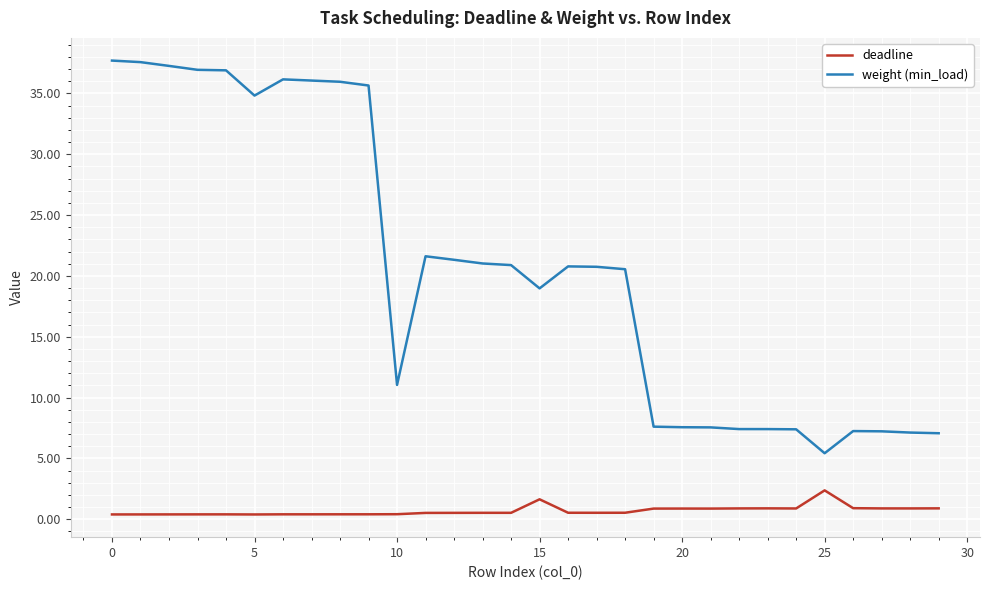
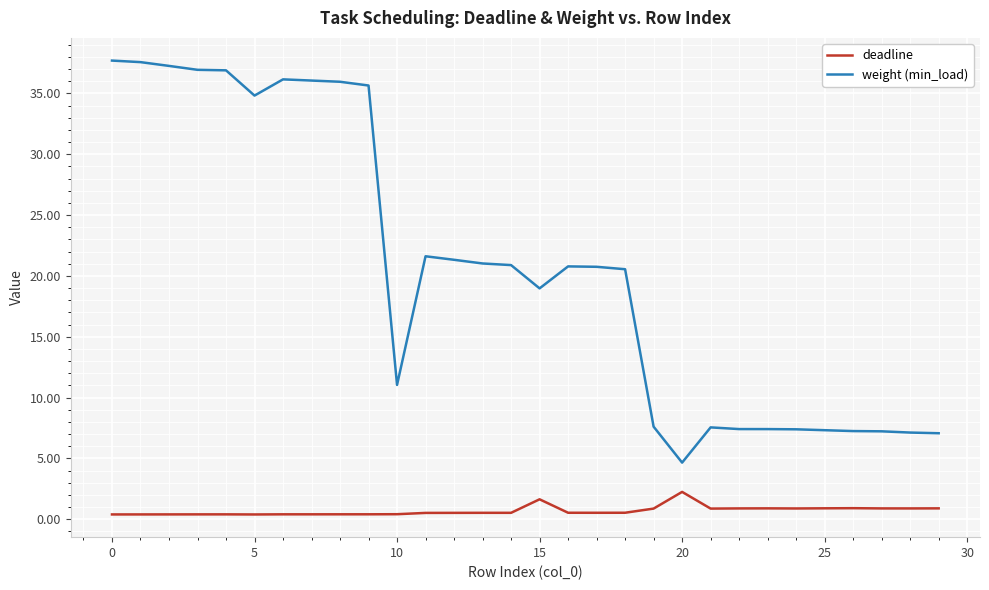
deadline, 20: 0.9 -> 2.2
weight (min_load), 20: 7.6 -> 4.7
deadline, 25: 2.4 -> 0.9
weight (min_load), 25: 5.4 -> 7.3
